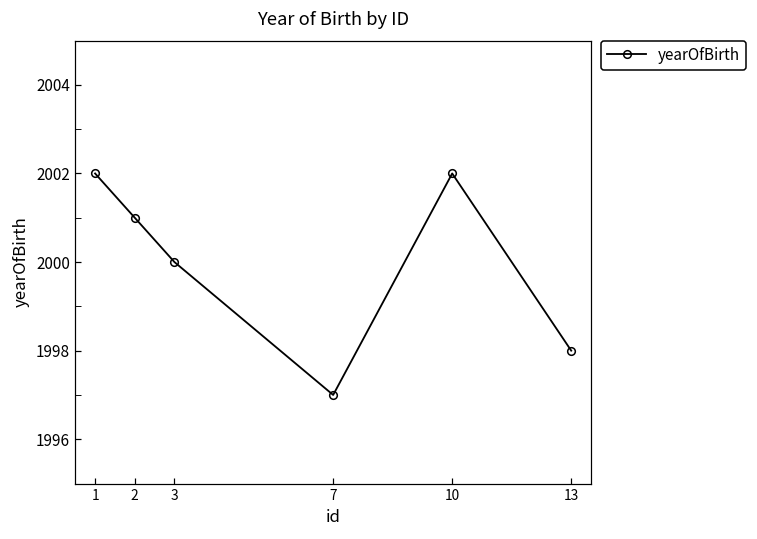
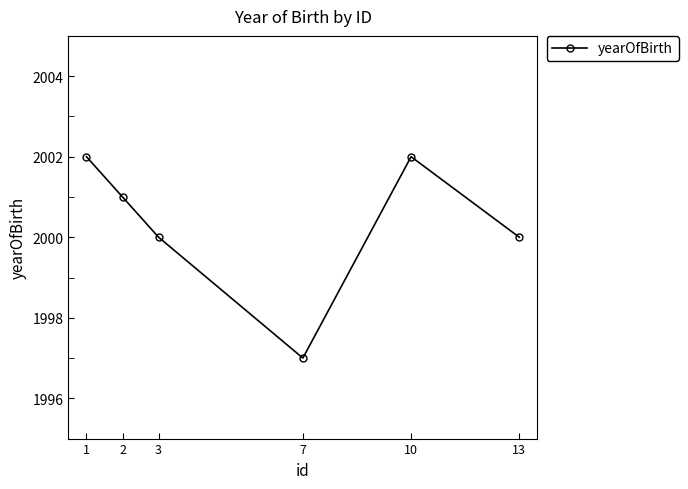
13: 1998 -> 2000
